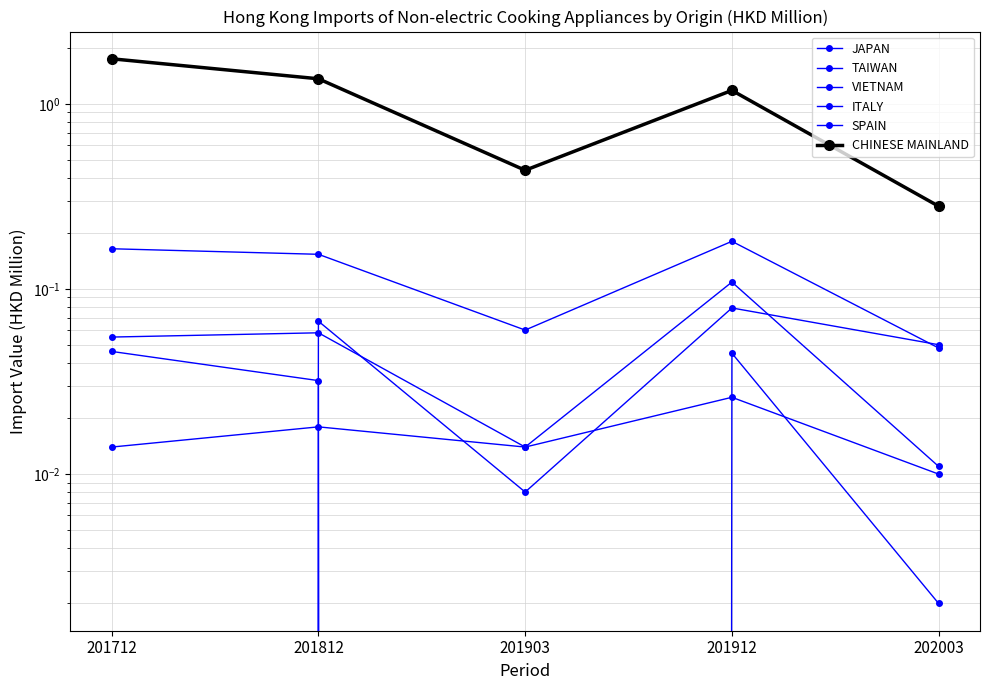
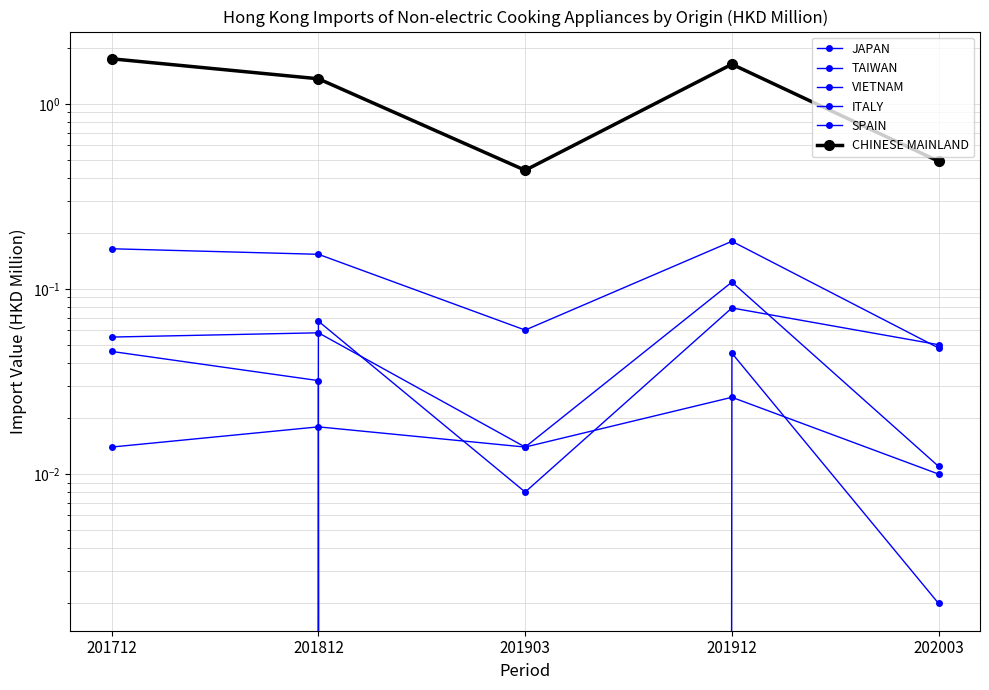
CHINESE MAINLAND, 201912: 1.2 -> 1.6
CHINESE MAINLAND, 202003: 0.28 -> 0.49
